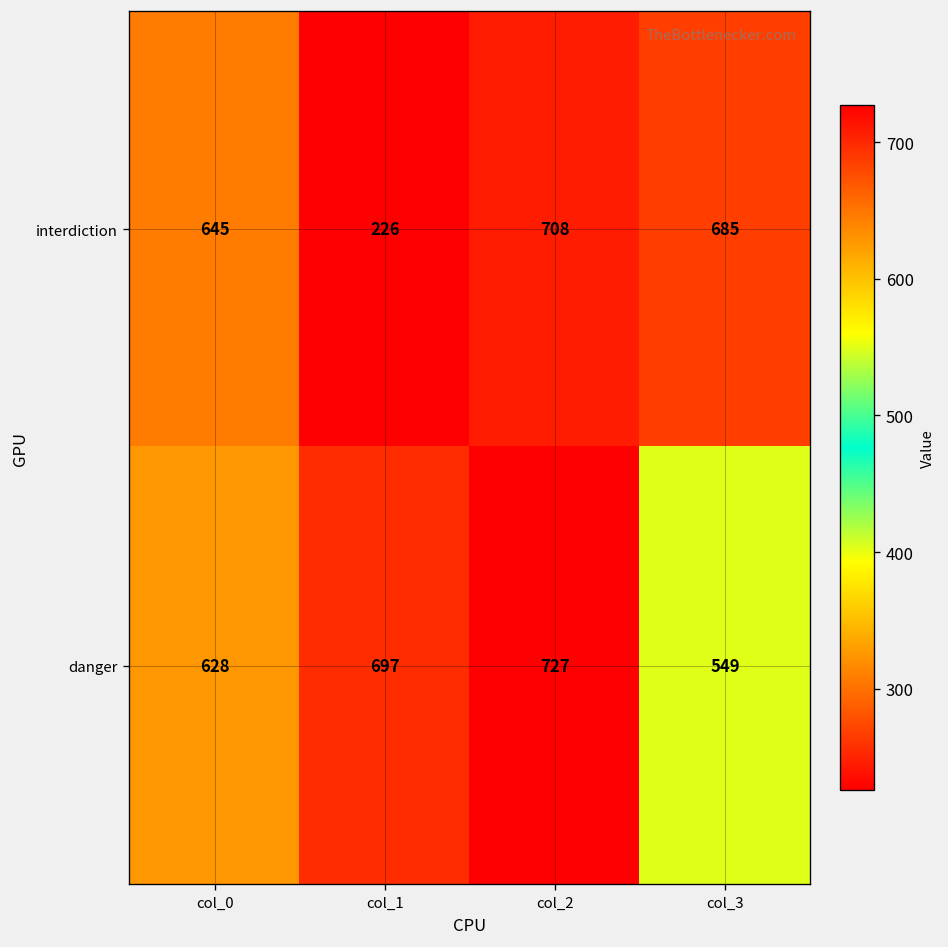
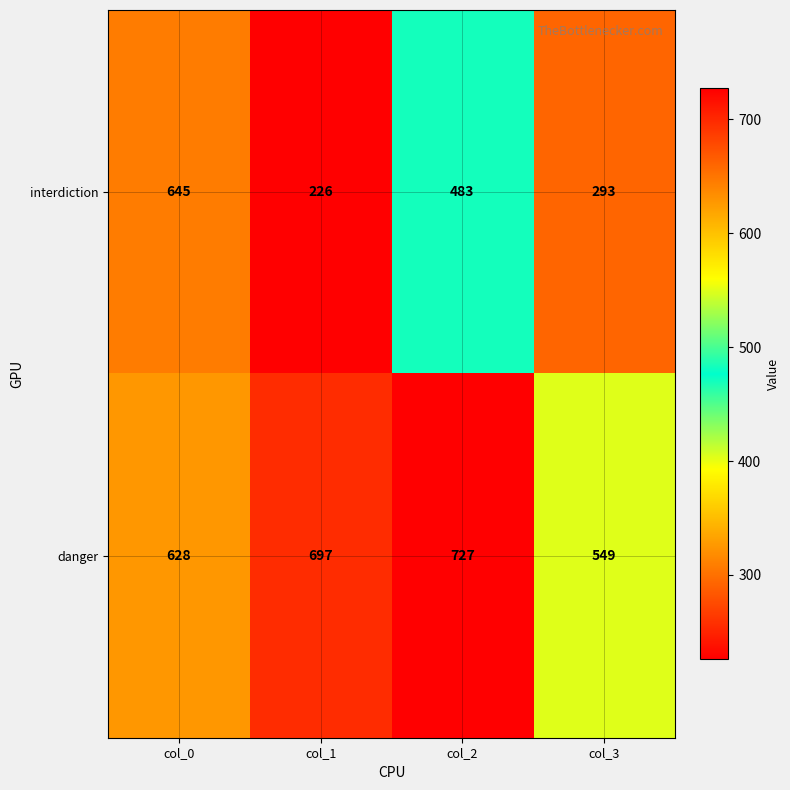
interdiction, col_2: 708 -> 483
interdiction, col_3: 685 -> 293
